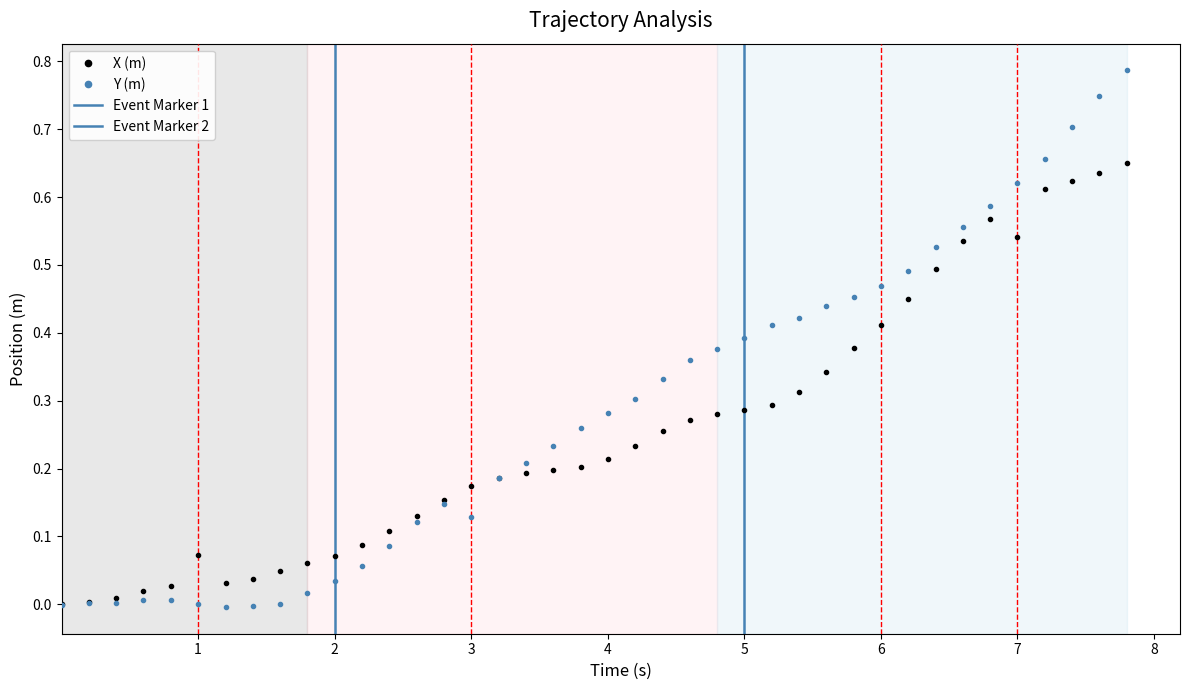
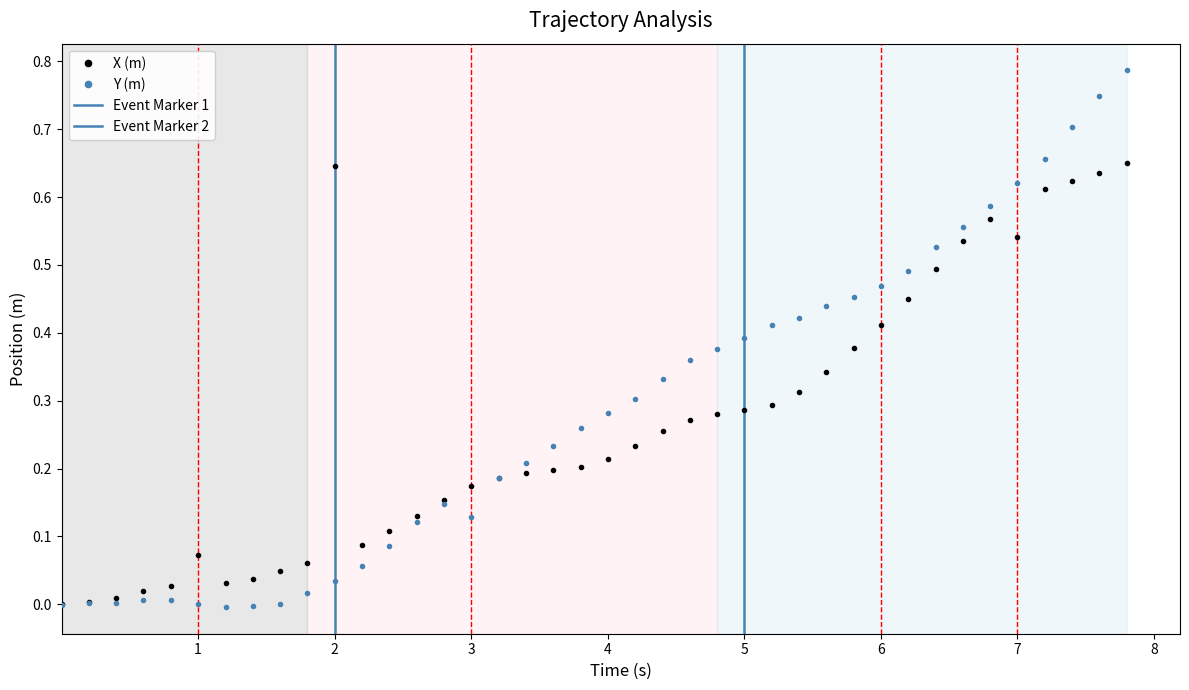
X (m), 2: 0.07 -> 0.65
